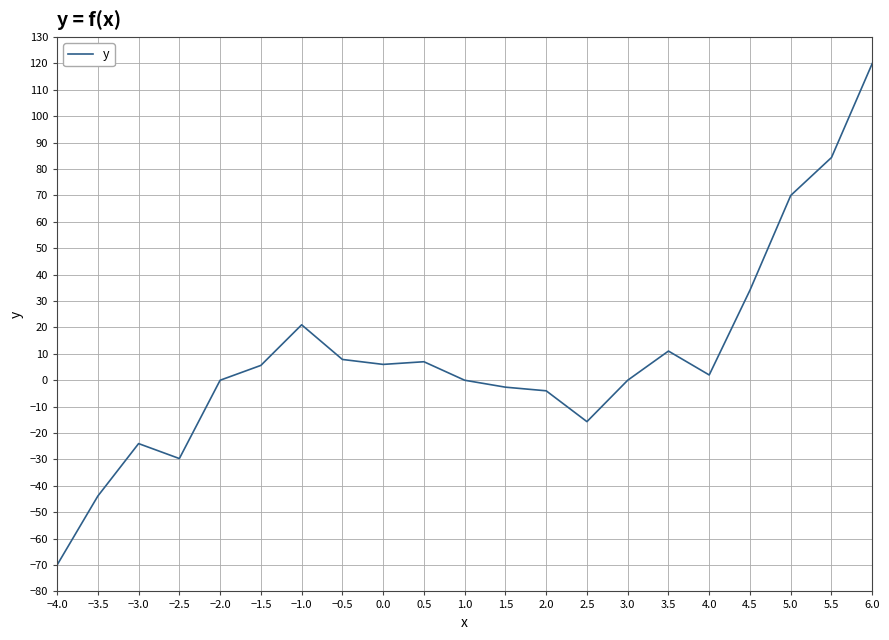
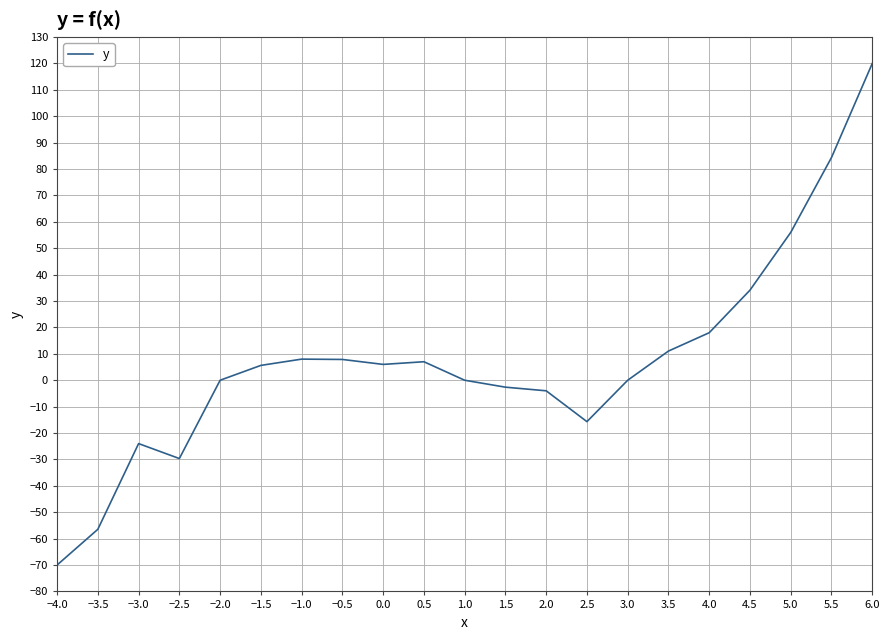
−3.5: -44 -> -56
−1.0: 21 -> 8
4.0: 2 -> 18
5.0: 70 -> 56
